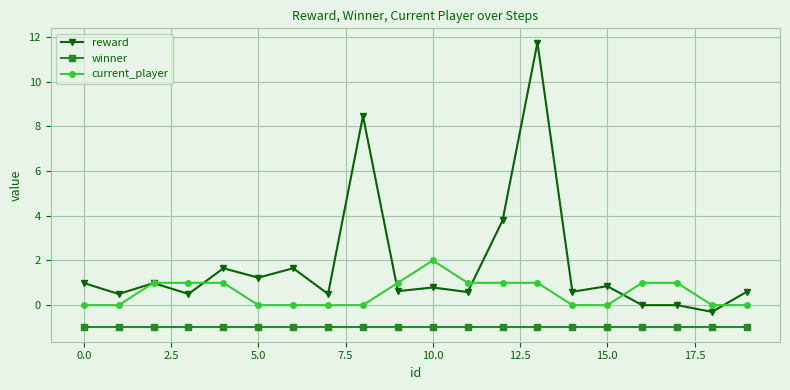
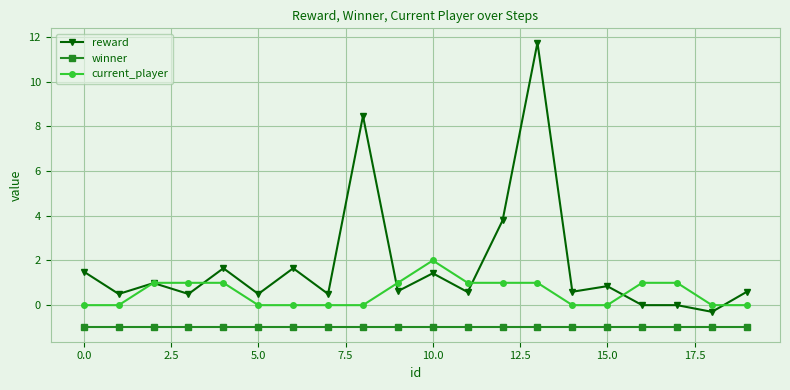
reward, 0.0: 1.0 -> 1.5
reward, 5.0: 1.2 -> 0.5
reward, 10.0: 0.8 -> 1.4
